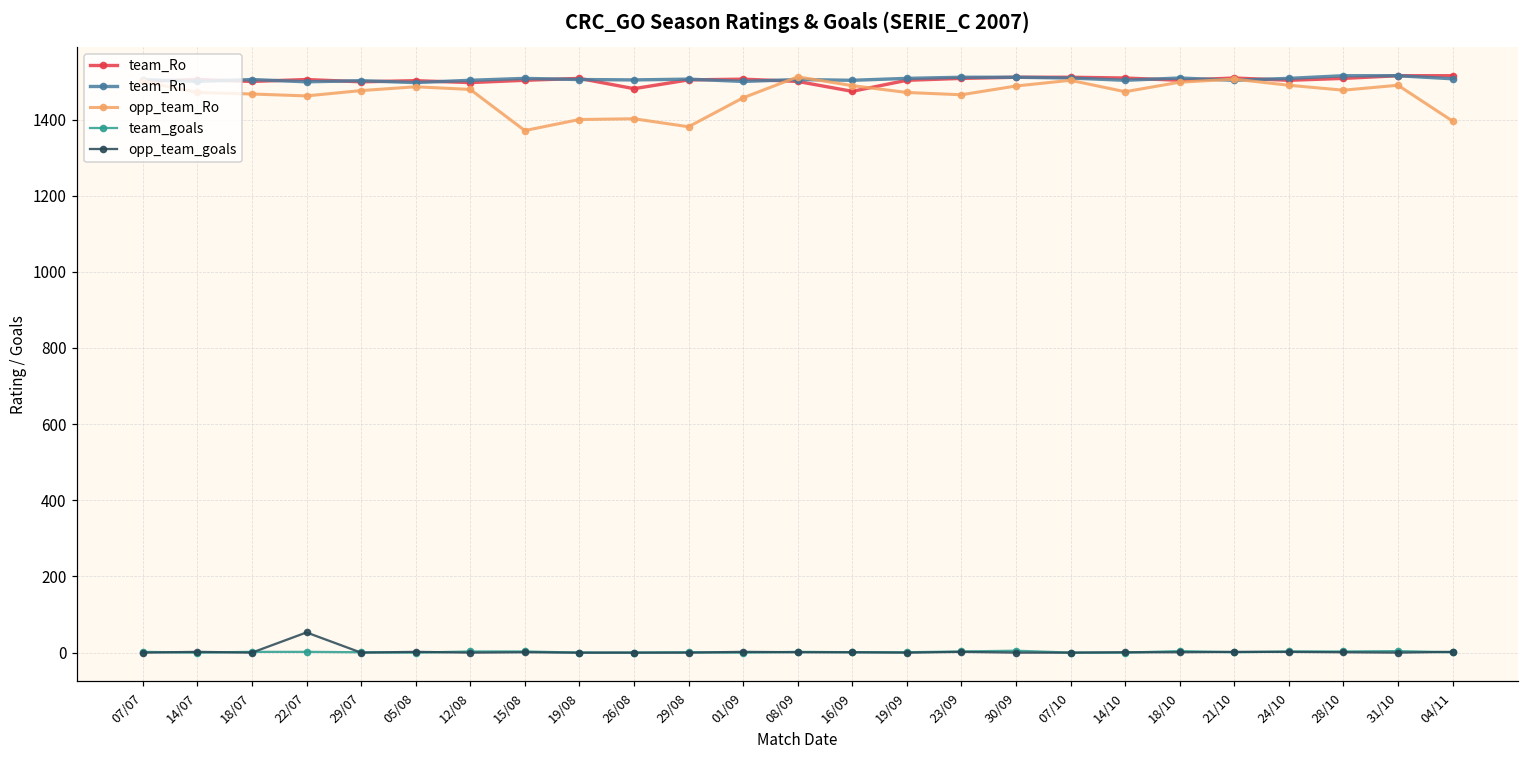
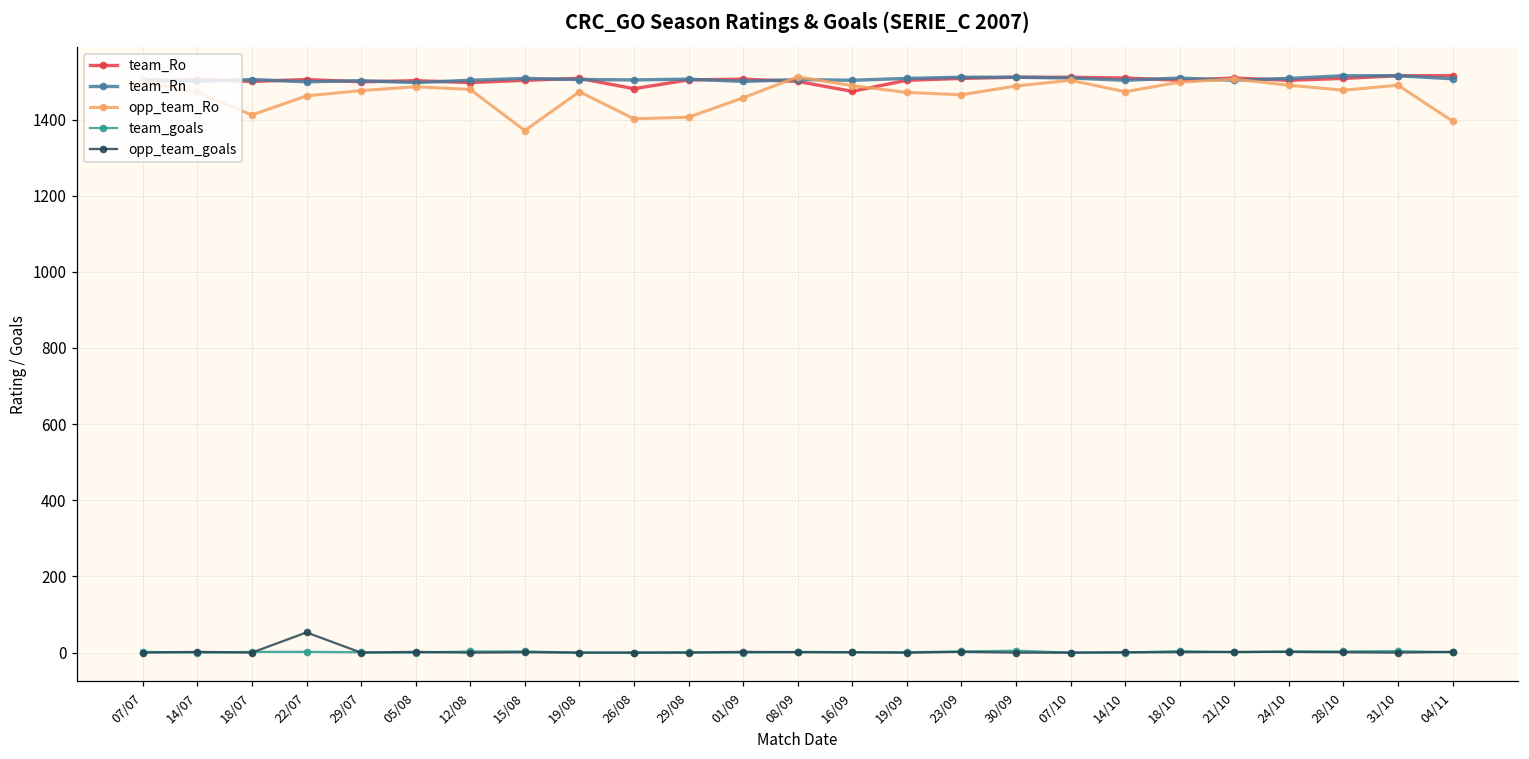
opp_team_Ro, 18/07: 1470 -> 1410
opp_team_Ro, 19/08: 1400 -> 1470
opp_team_Ro, 29/08: 1380 -> 1410
